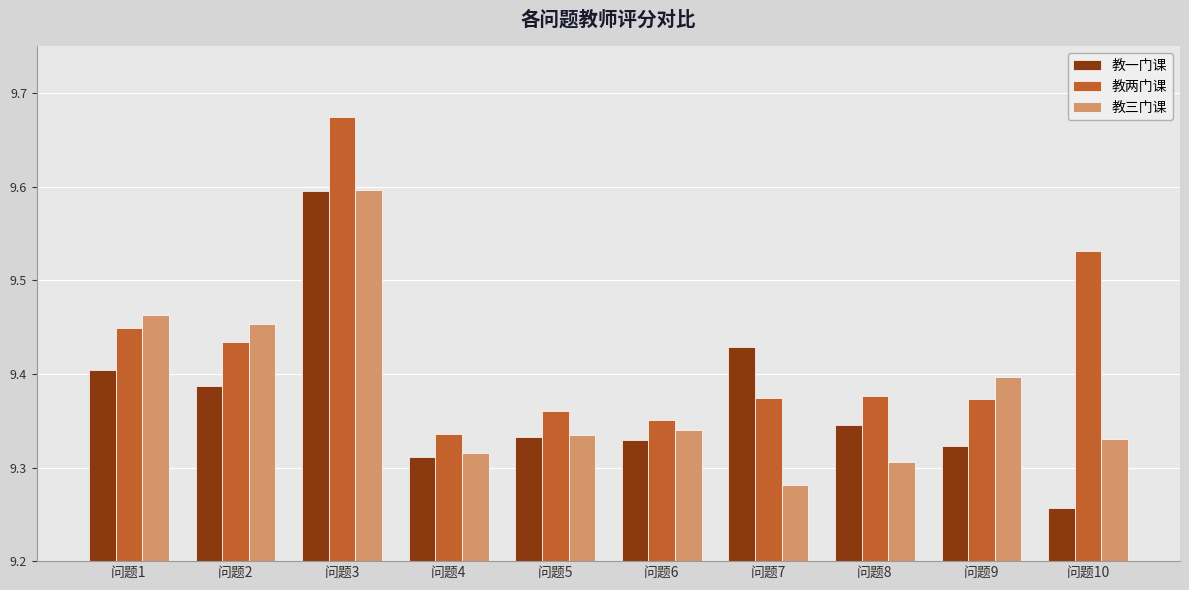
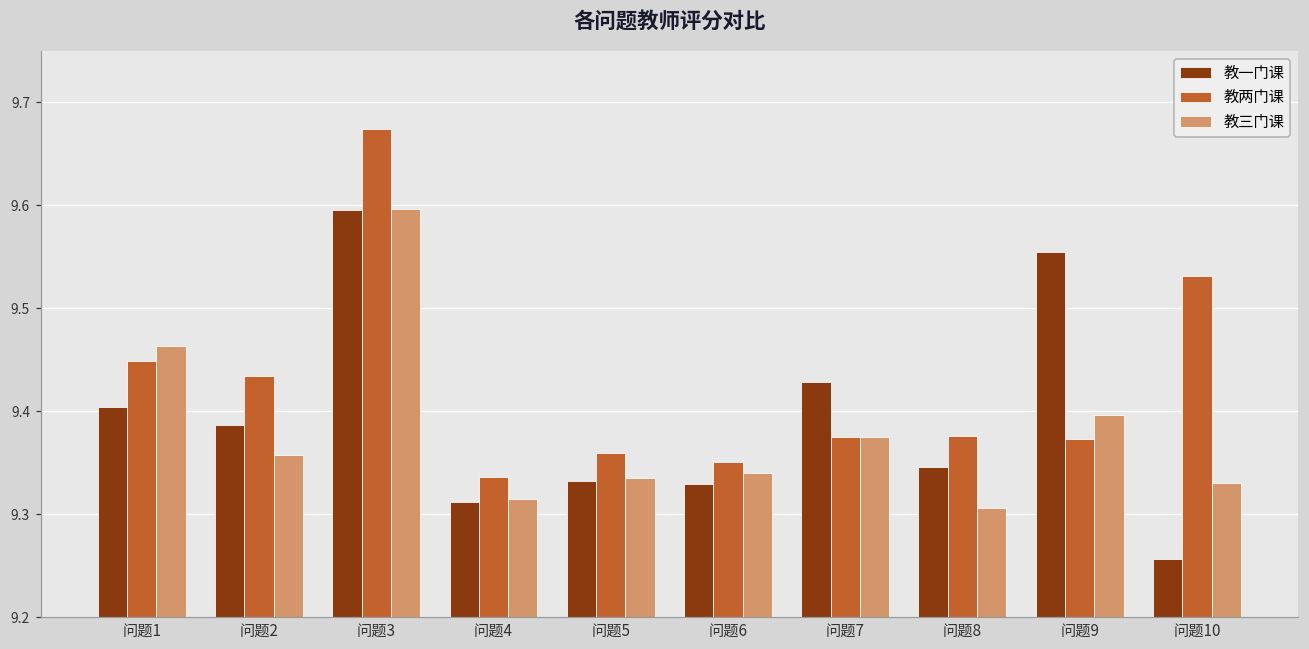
教三门课, 问题2: 9.45 -> 9.36
教三门课, 问题7: 9.28 -> 9.38
教一门课, 问题9: 9.32 -> 9.55
